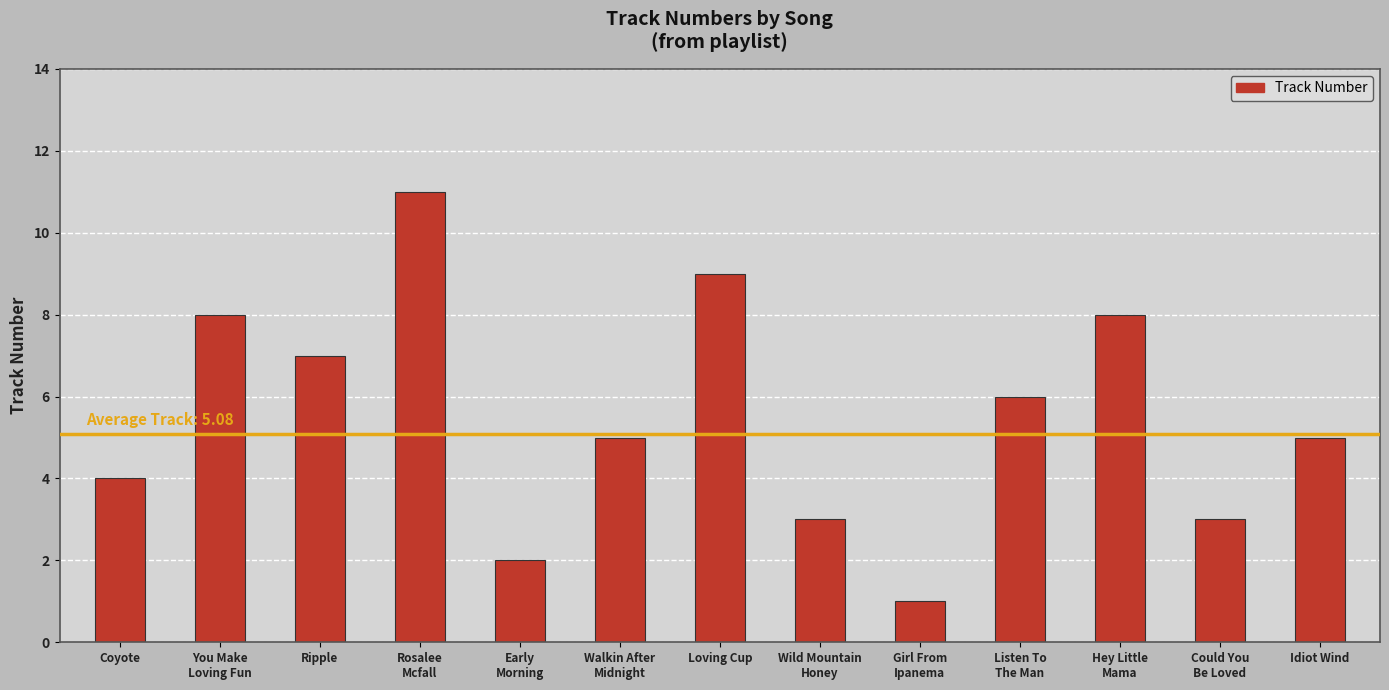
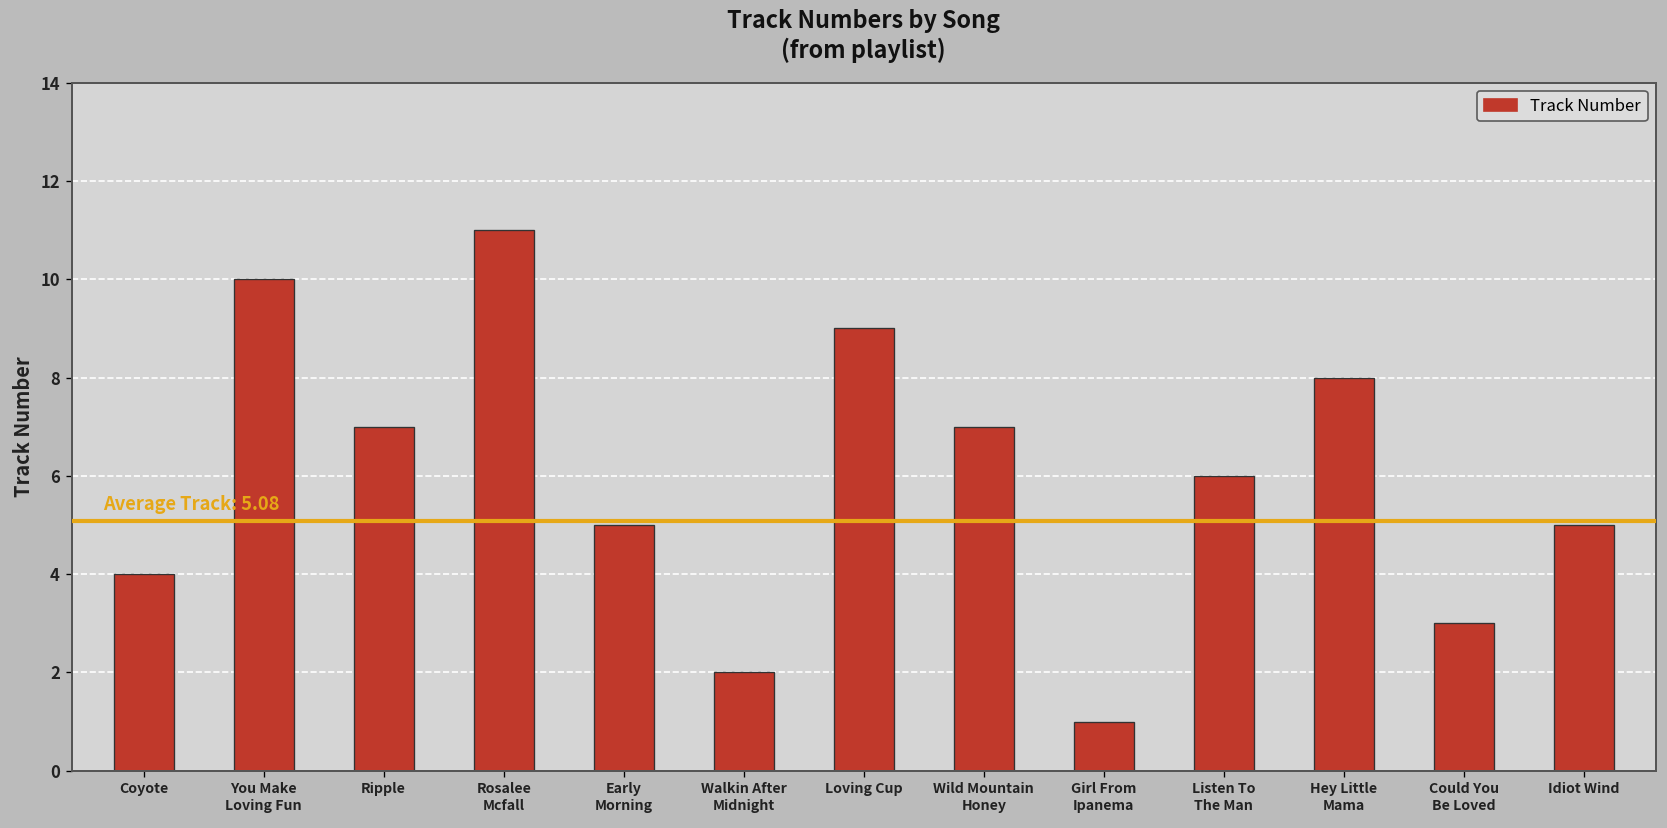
You Make Loving Fun: 8 -> 10
Early Morning: 2 -> 5
Walkin After Midnight: 5 -> 2
Wild Mountain Honey: 3 -> 7
